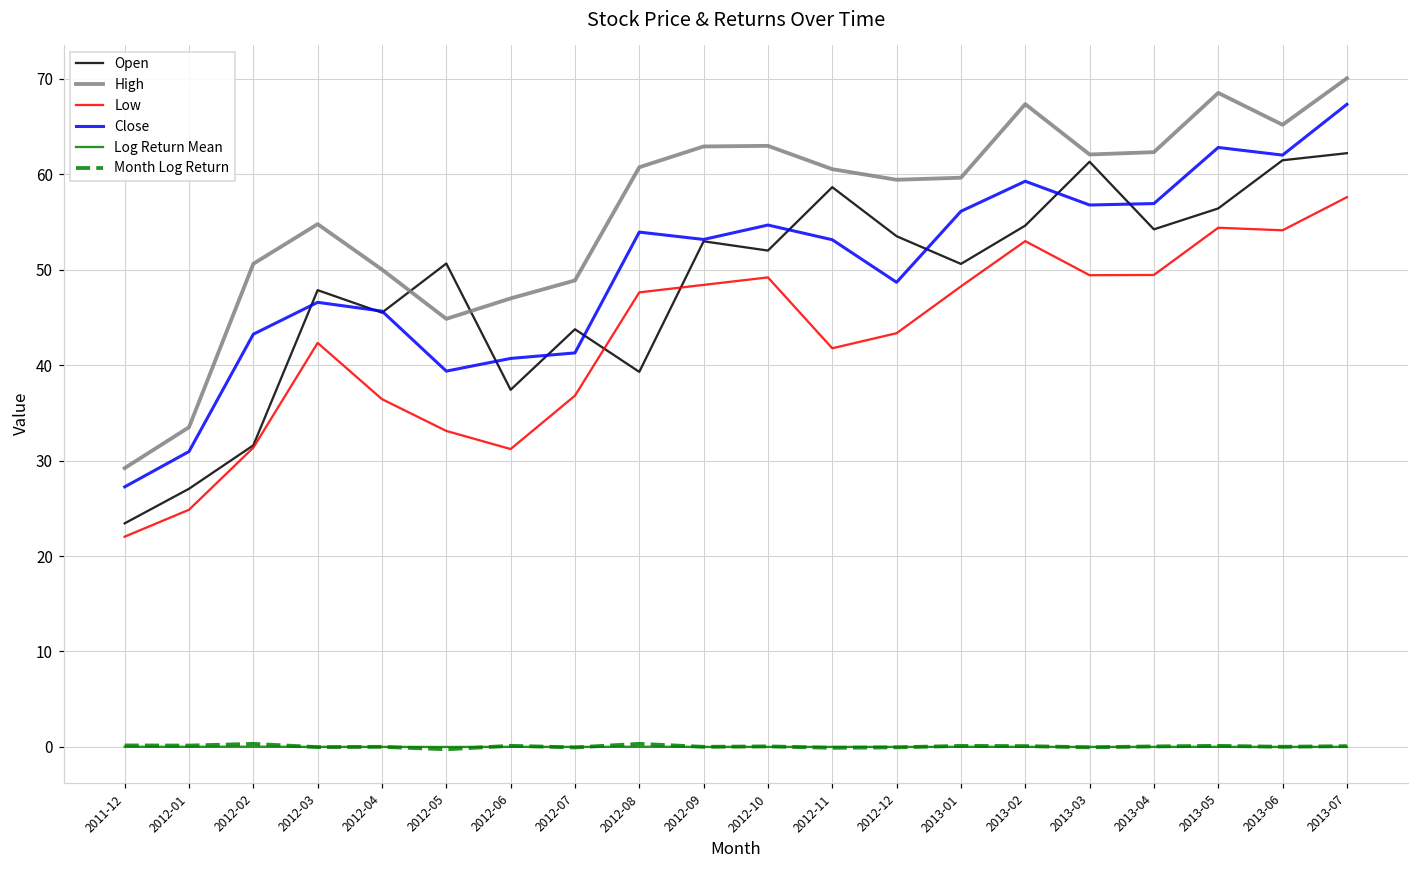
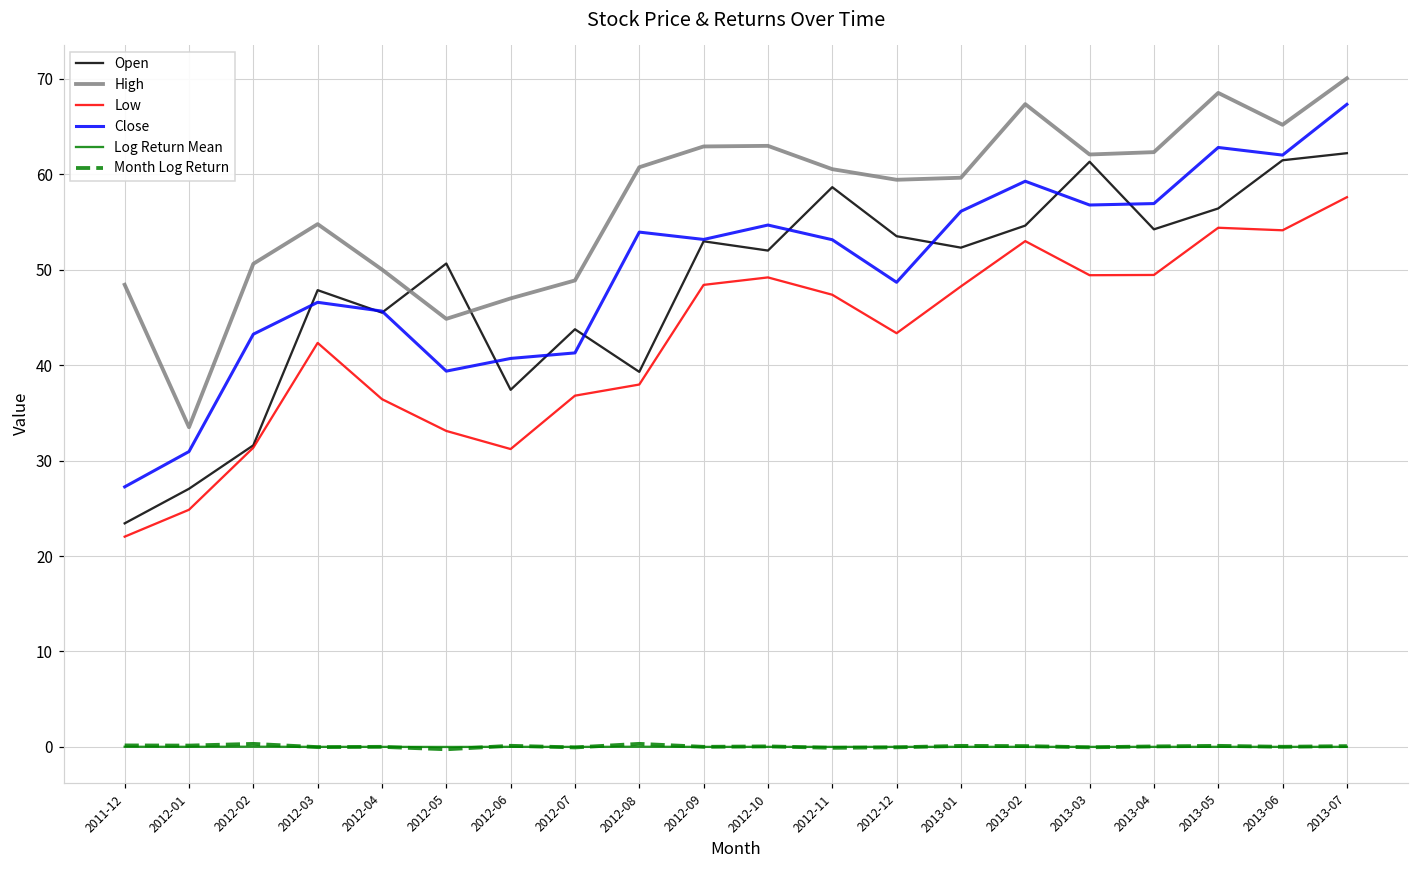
High, 2011-12: 29 -> 48
Low, 2012-08: 48 -> 38
Low, 2012-11: 42 -> 47
Open, 2013-01: 51 -> 52
